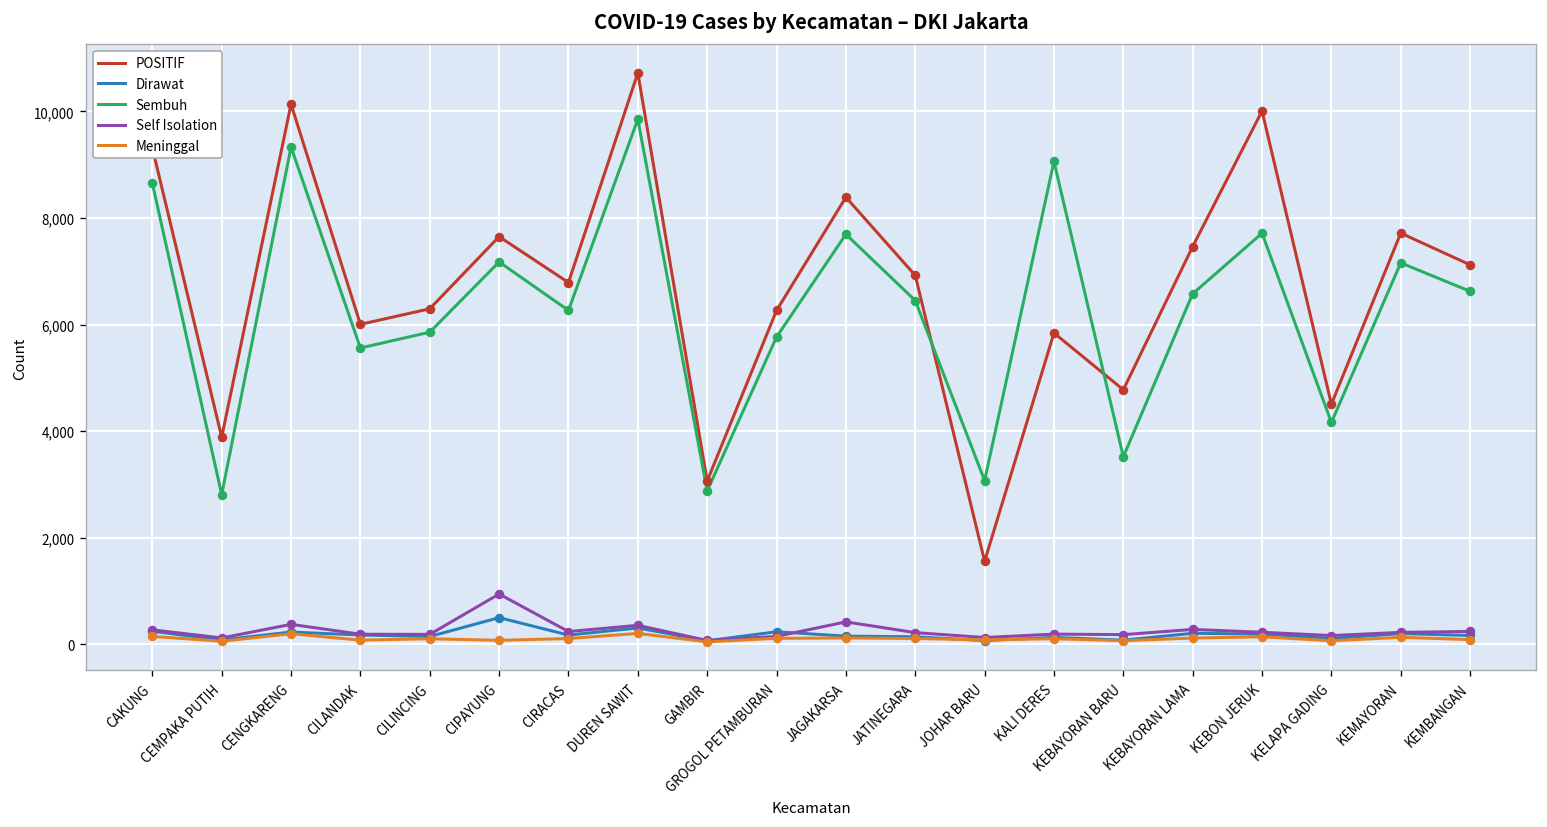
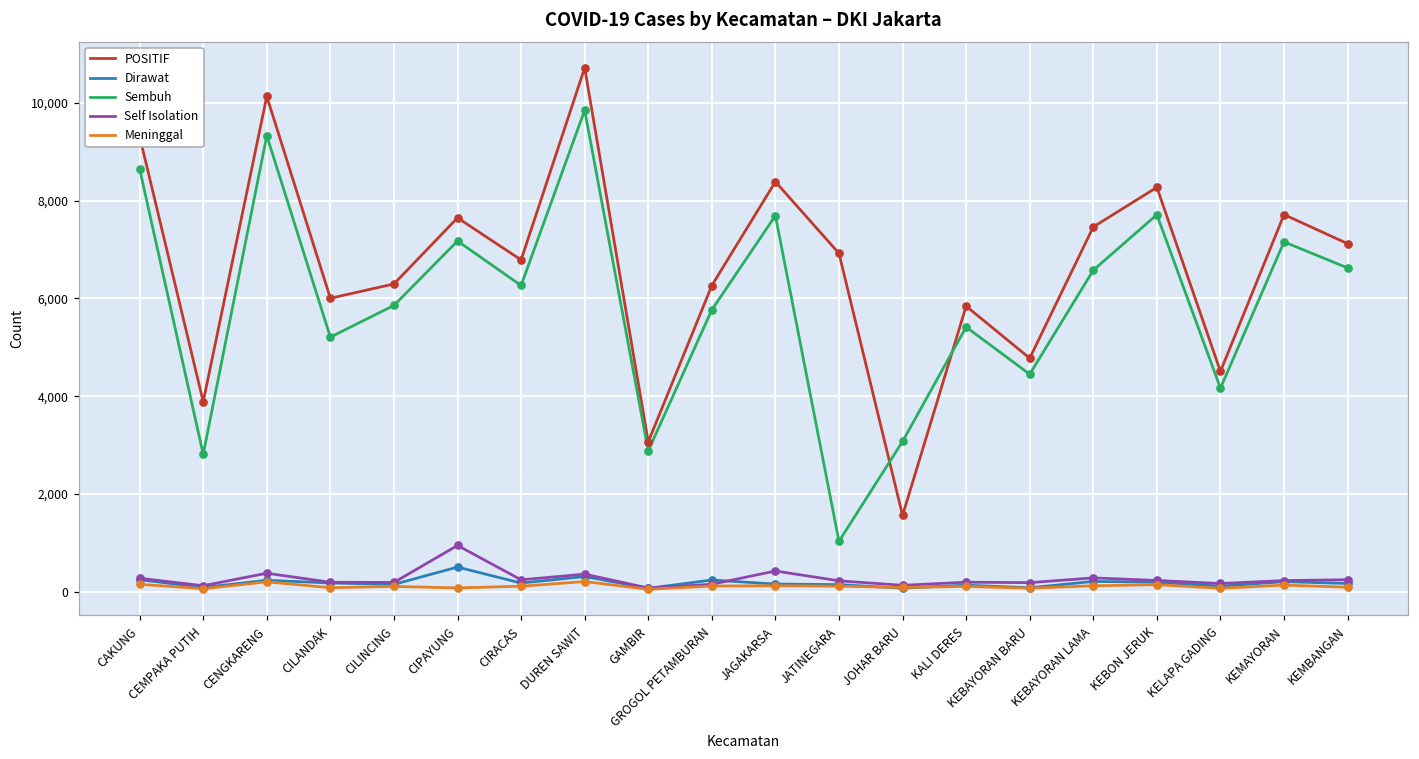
Sembuh, CILANDAK: 5,600 -> 5,200
Sembuh, JATINEGARA: 6,500 -> 1,000
Sembuh, KALI DERES: 9,100 -> 5,400
Sembuh, KEBAYORAN BARU: 3,500 -> 4,400
POSITIF, KEBON JERUK: 10,000 -> 8,300
